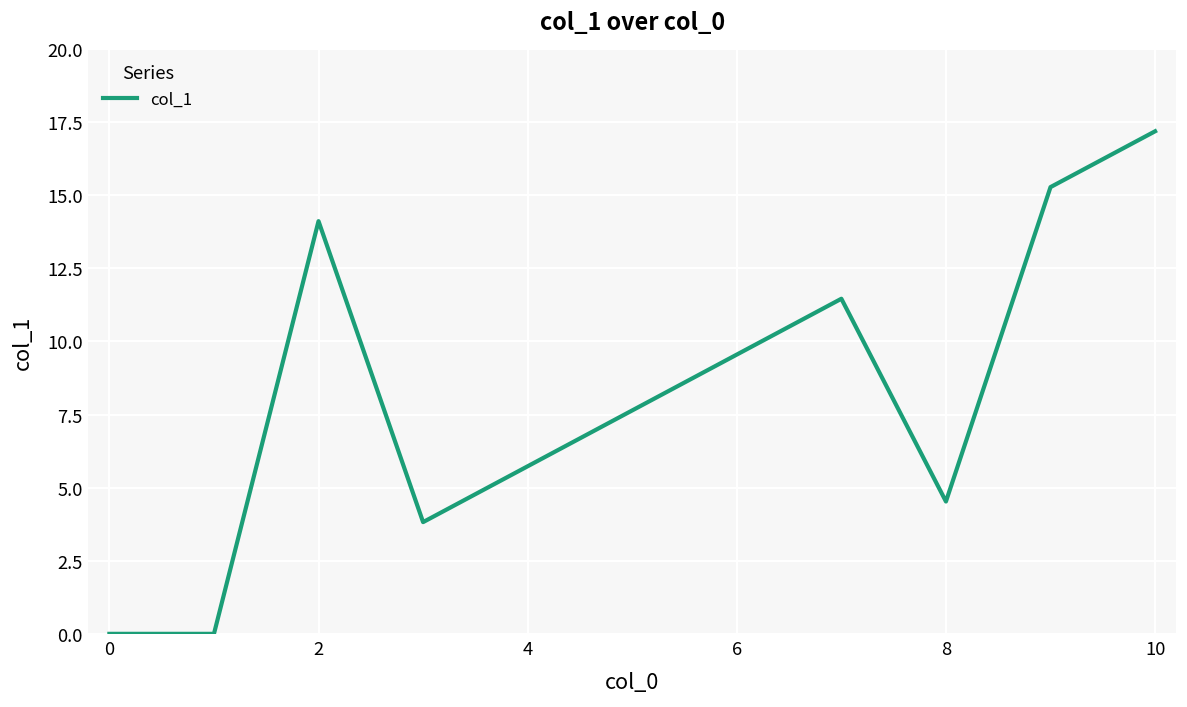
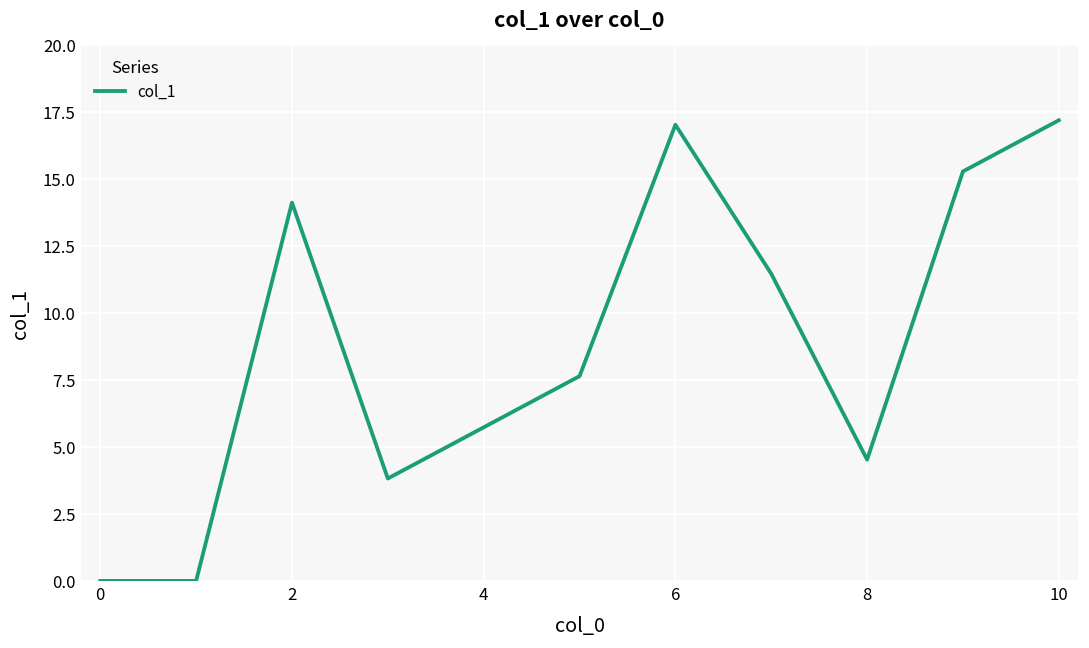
6: 9.5 -> 17.0
